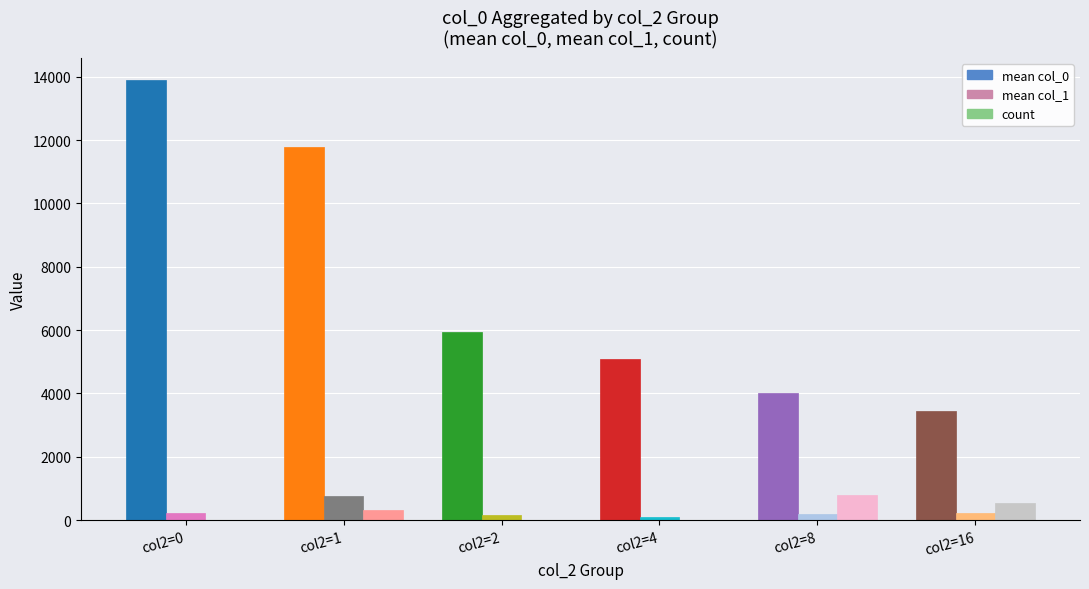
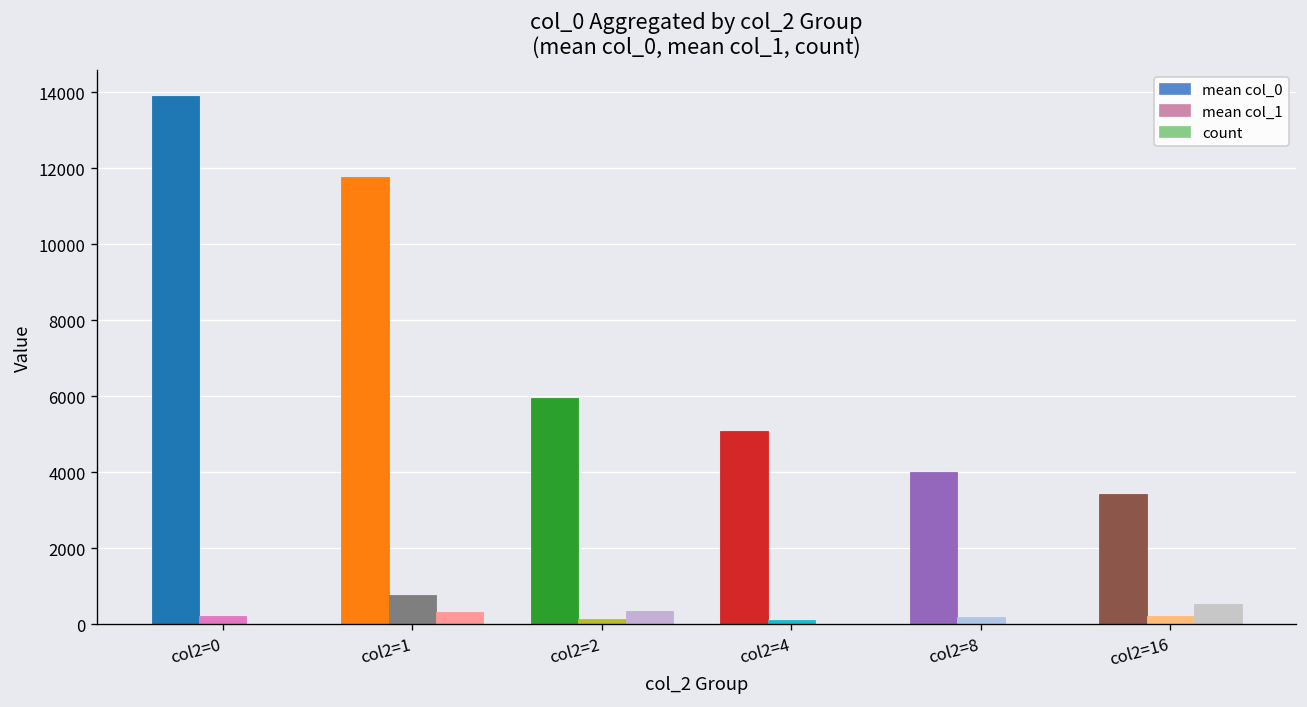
count, col2=2: 0 -> 300
count, col2=8: 800 -> 0
